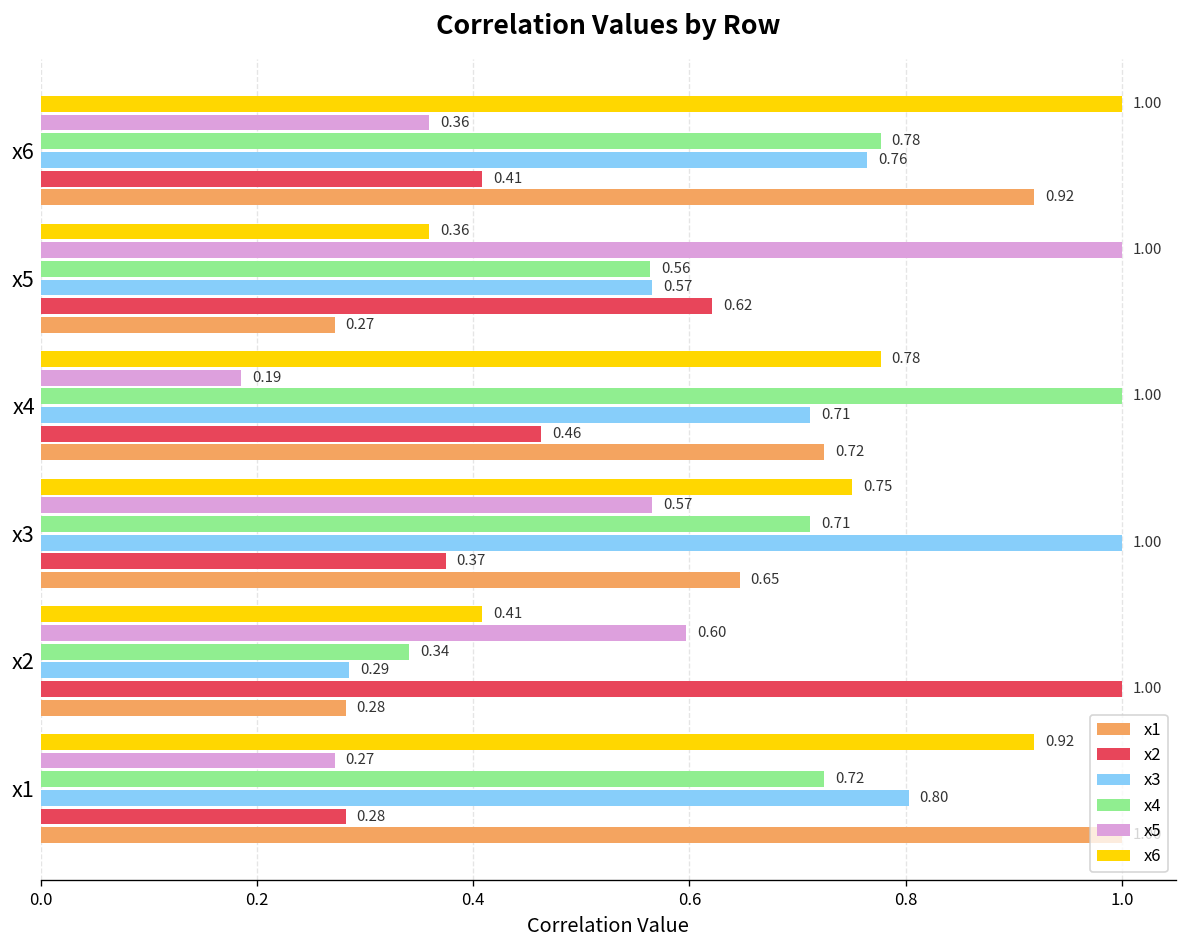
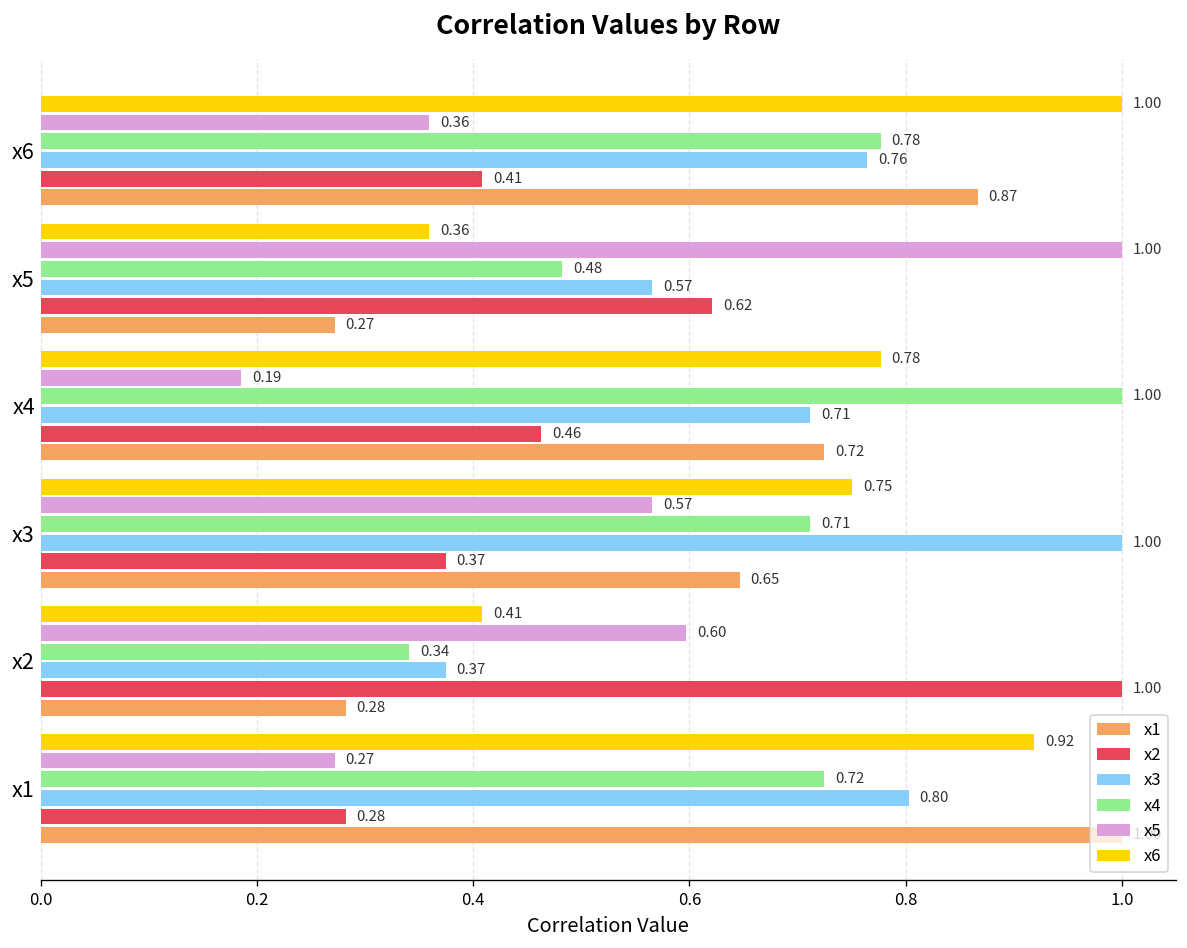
x1, x6: 0.92 -> 0.87
x4, x5: 0.56 -> 0.48
x3, x2: 0.29 -> 0.37
